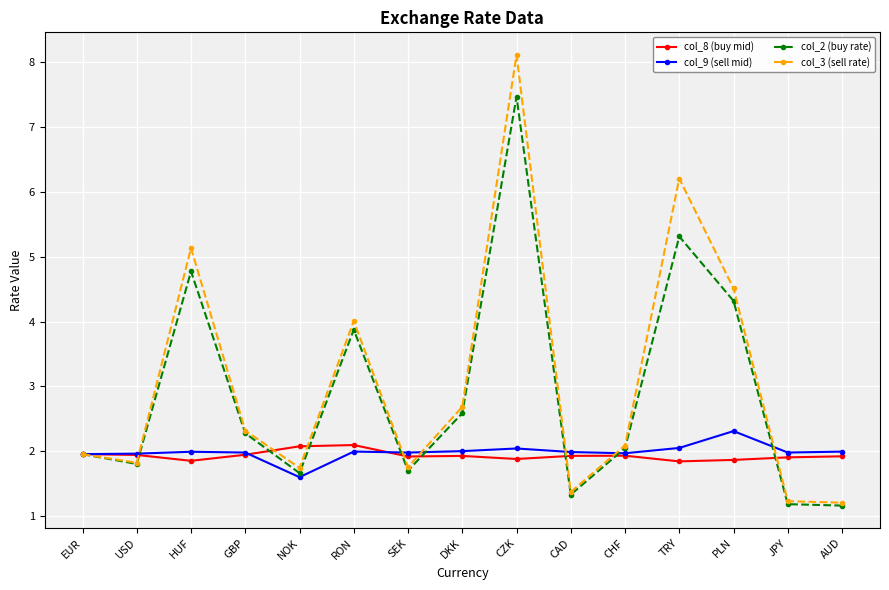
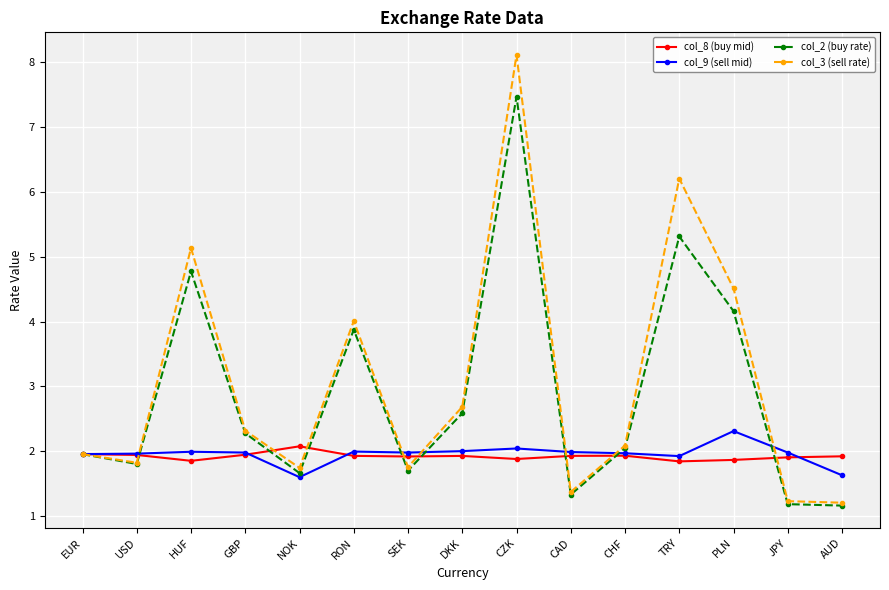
col_8 (buy mid), RON: 2.1 -> 1.9
col_9 (sell mid), TRY: 2.1 -> 1.9
col_2 (buy rate), PLN: 4.3 -> 4.2
col_9 (sell mid), AUD: 2.0 -> 1.6
